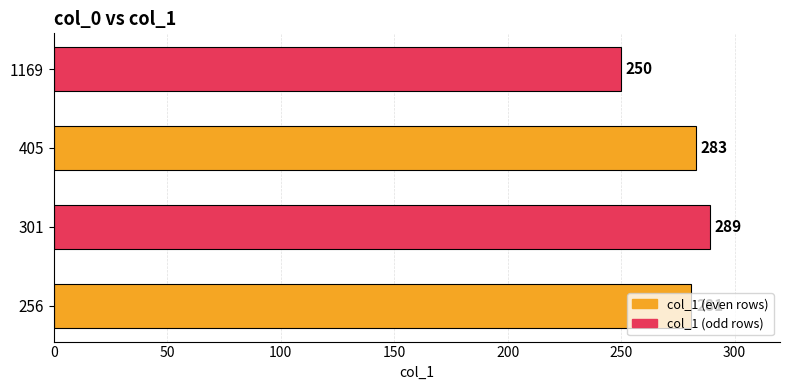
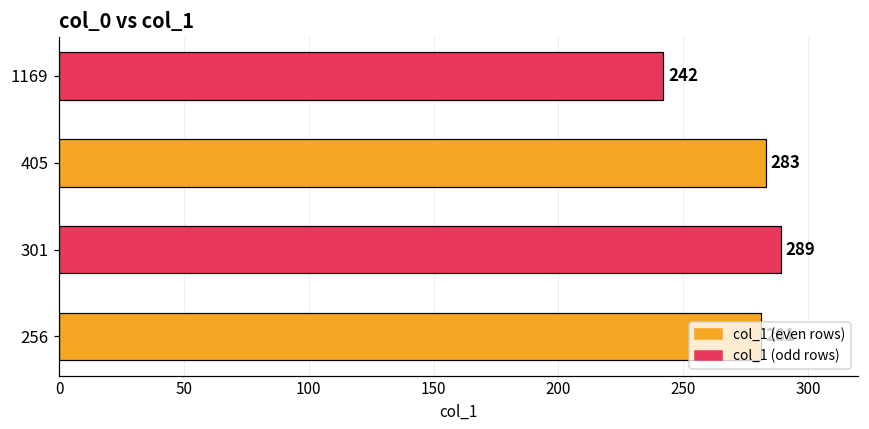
1169: 250 -> 242
